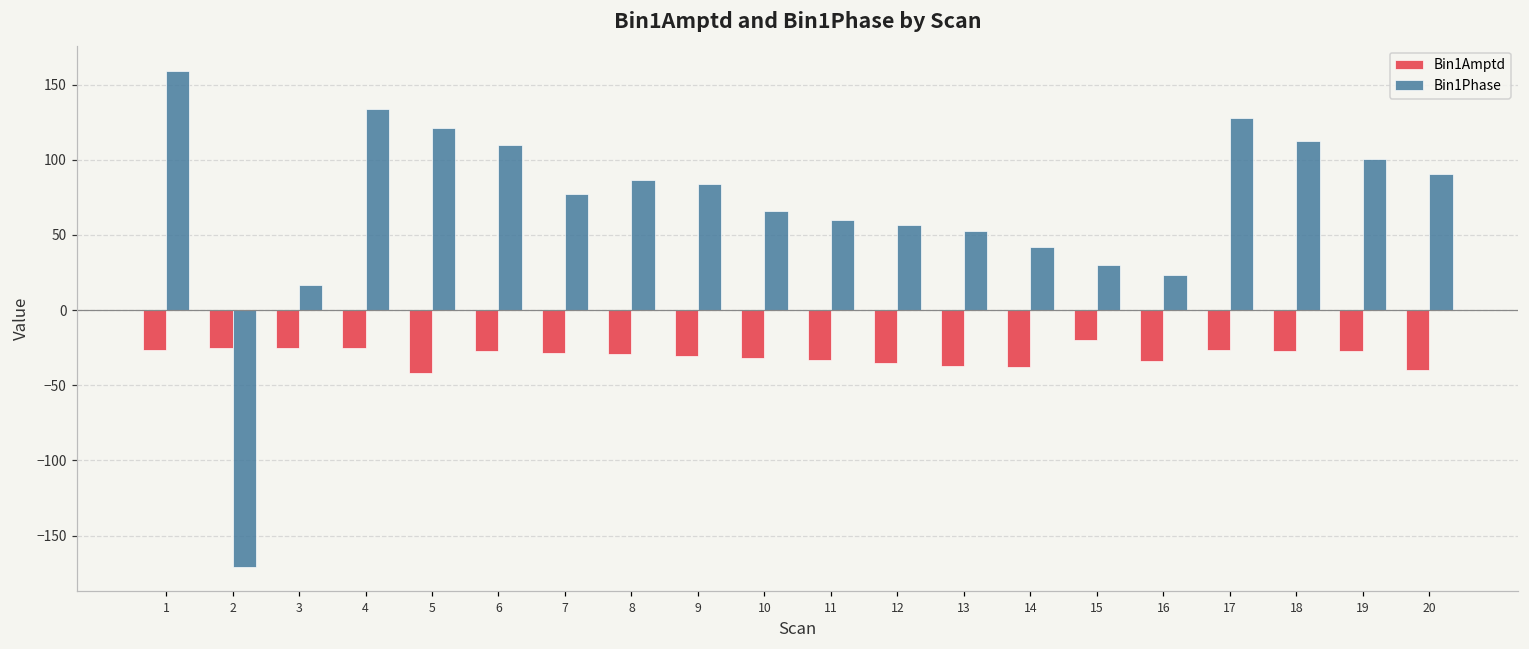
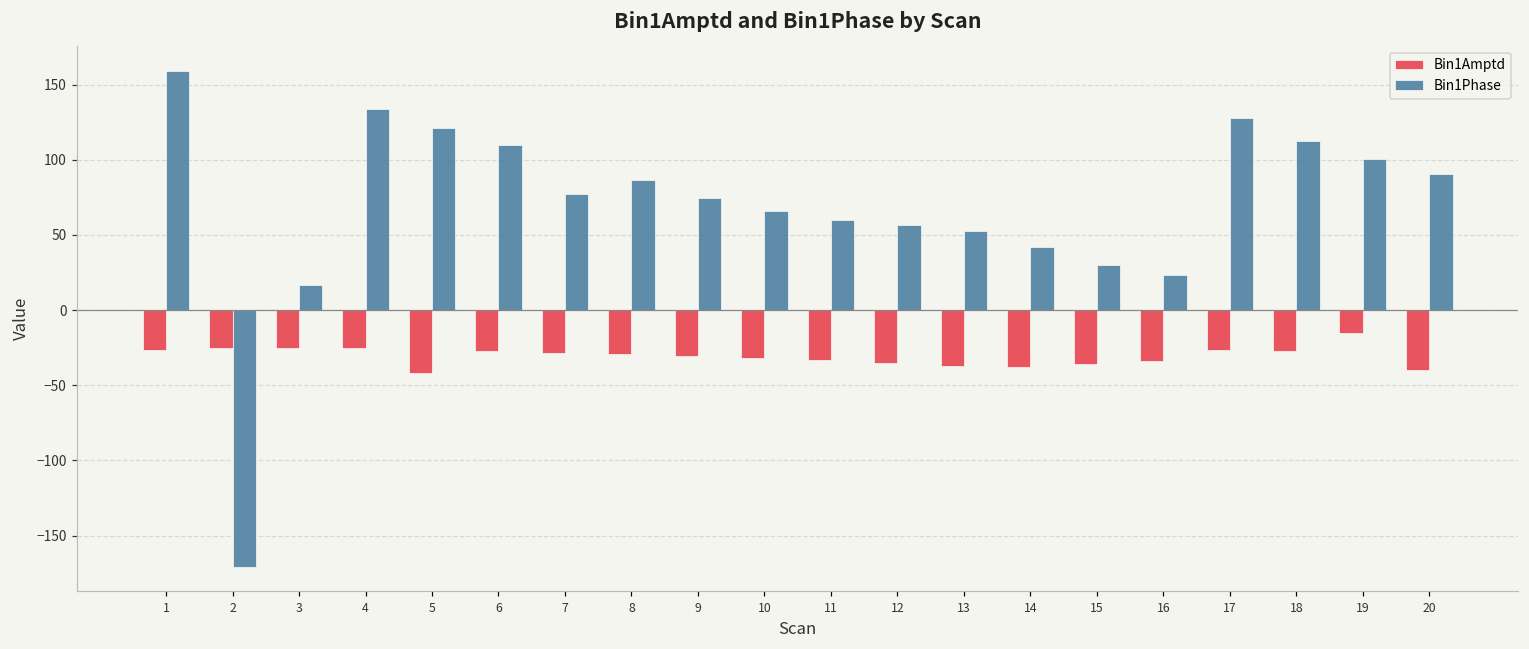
Bin1Phase, 9: 84 -> 74
Bin1Amptd, 15: -20 -> -36
Bin1Amptd, 19: -27 -> -15
